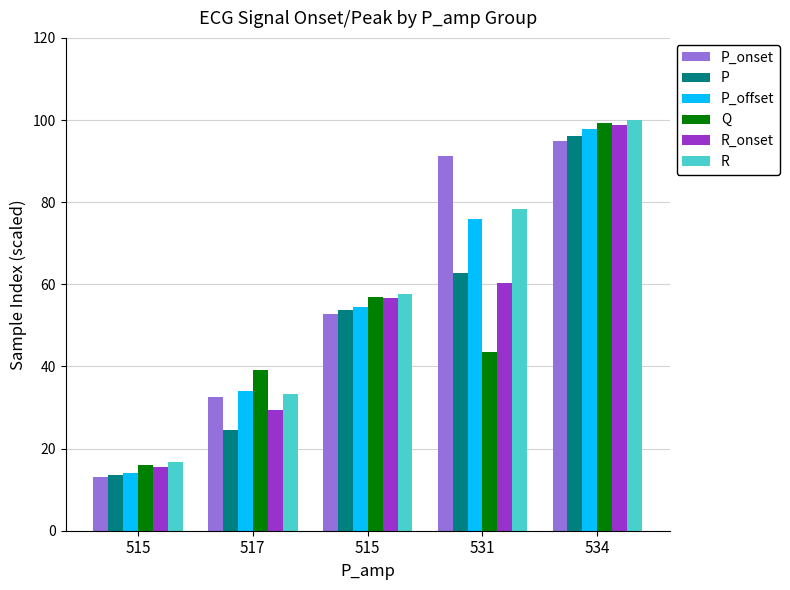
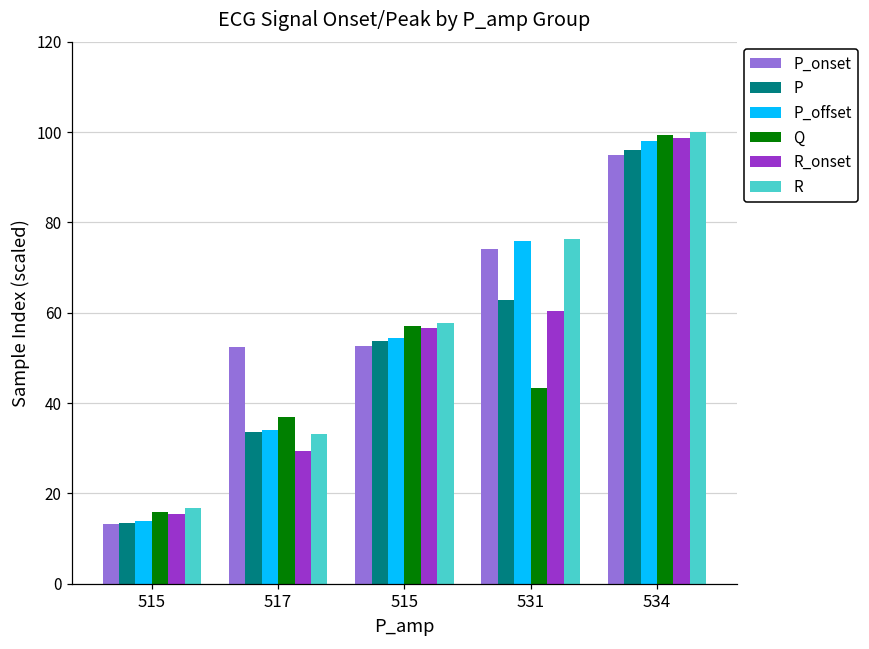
P_onset, 517: 33 -> 52
P, 517: 24 -> 34
Q, 517: 39 -> 37
P_onset, 531: 91 -> 74
R, 531: 78 -> 76
